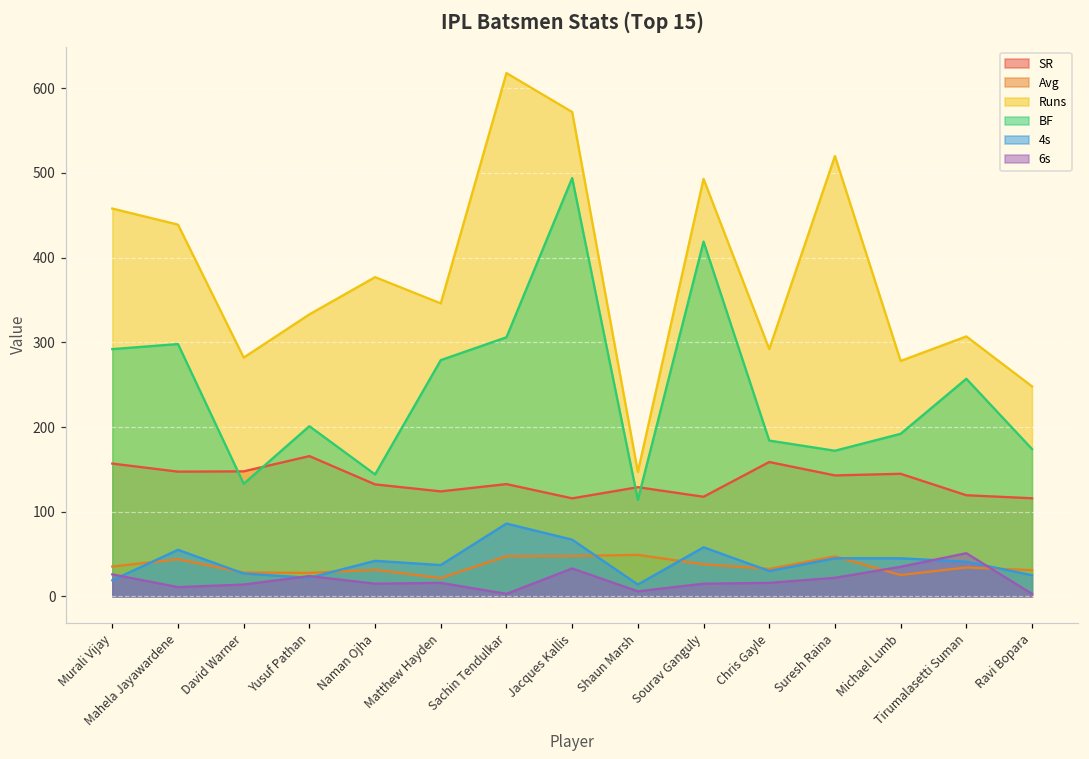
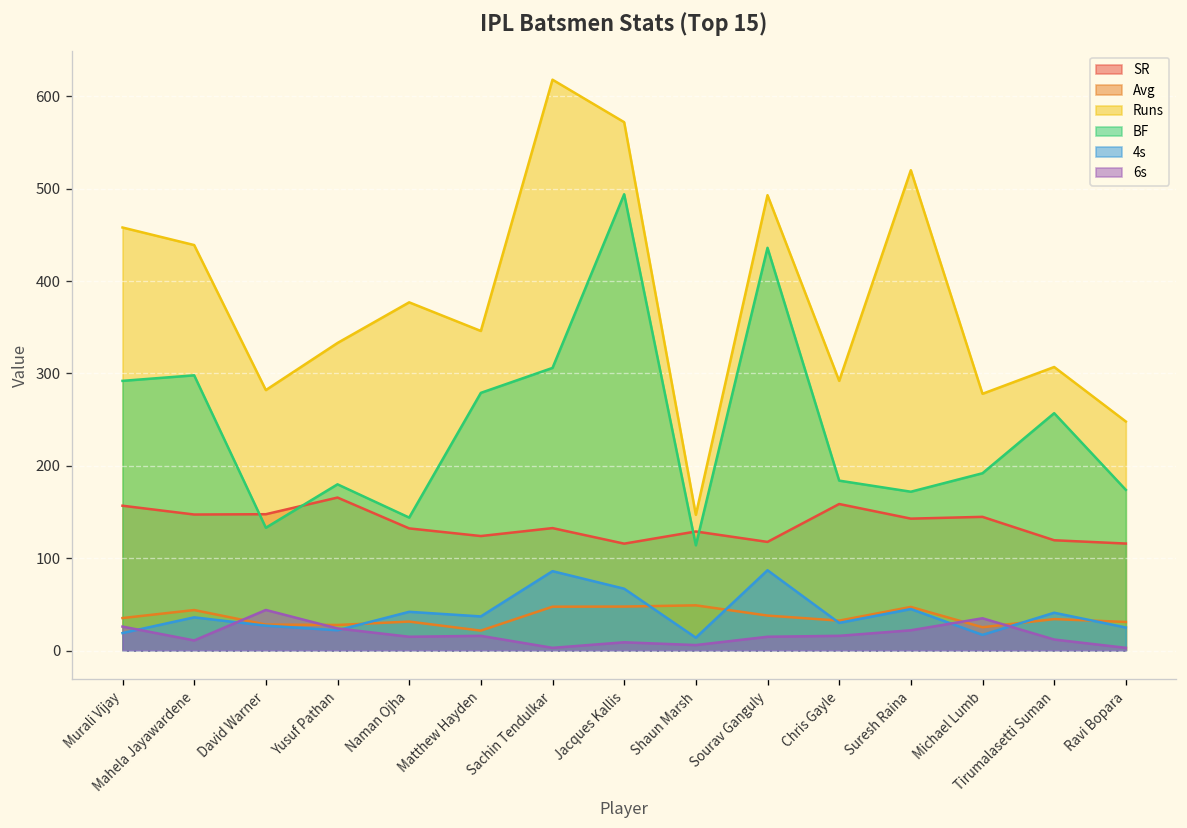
4s, Mahela Jayawardene: 60 -> 40
6s, David Warner: 10 -> 40
BF, Yusuf Pathan: 200 -> 180
6s, Jacques Kallis: 30 -> 10
BF, Sourav Ganguly: 420 -> 440
4s, Sourav Ganguly: 60 -> 90
4s, Michael Lumb: 50 -> 20
6s, Tirumalasetti Suman: 50 -> 10
